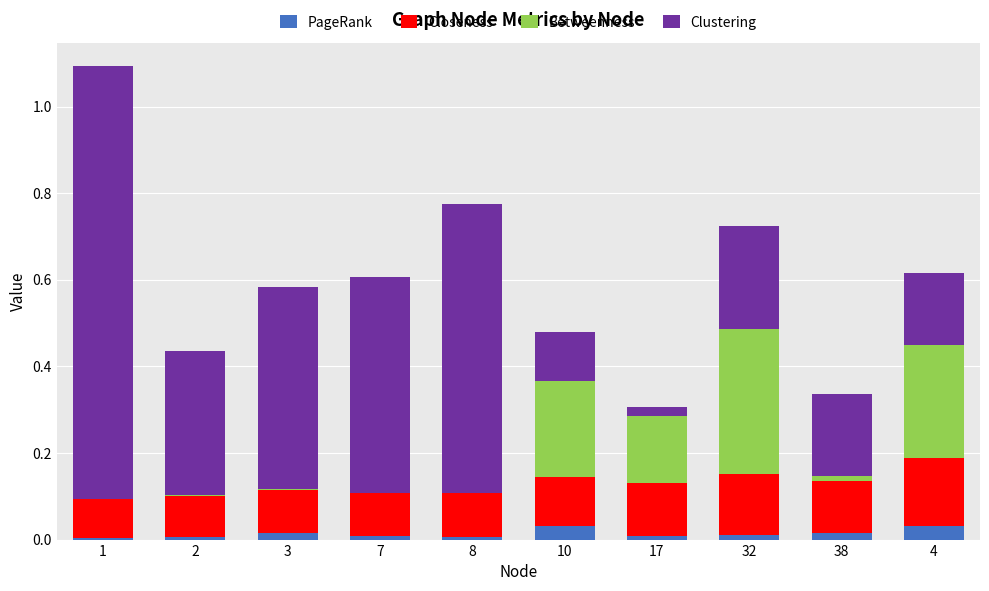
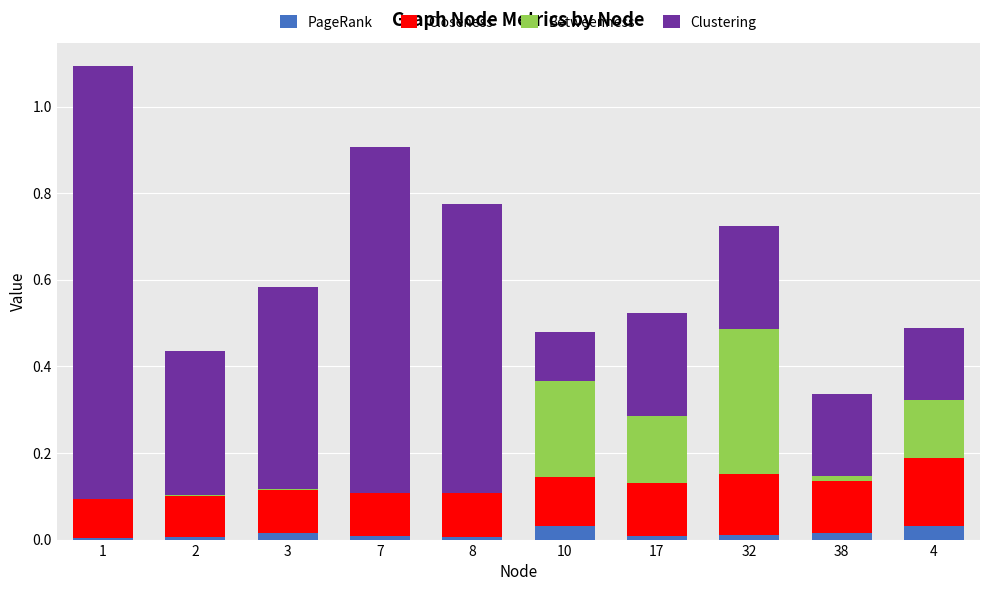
Clustering, 7: 0.5 -> 0.8
Clustering, 17: 0.02 -> 0.24
Betweenness, 4: 0.26 -> 0.13
